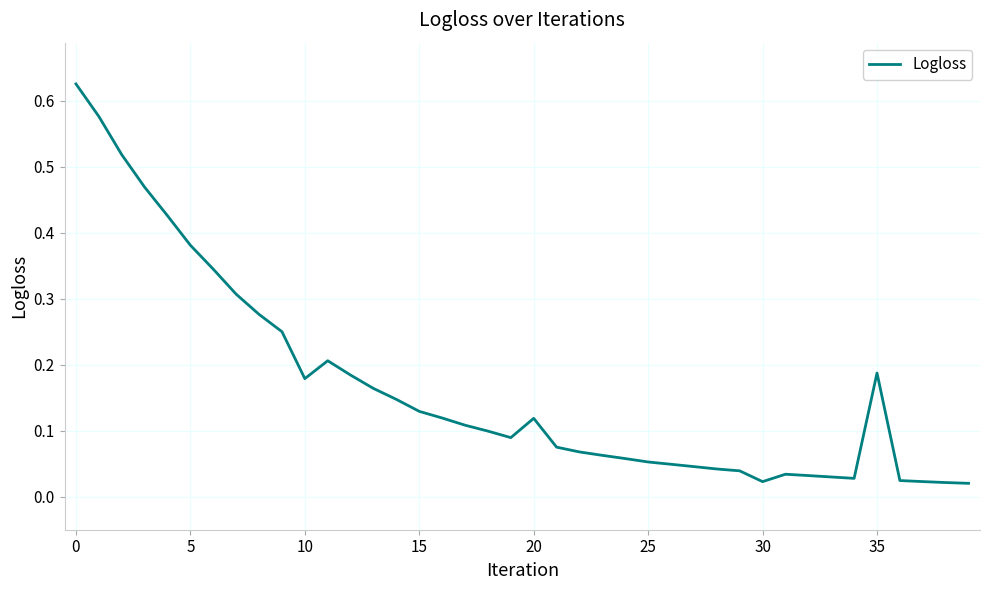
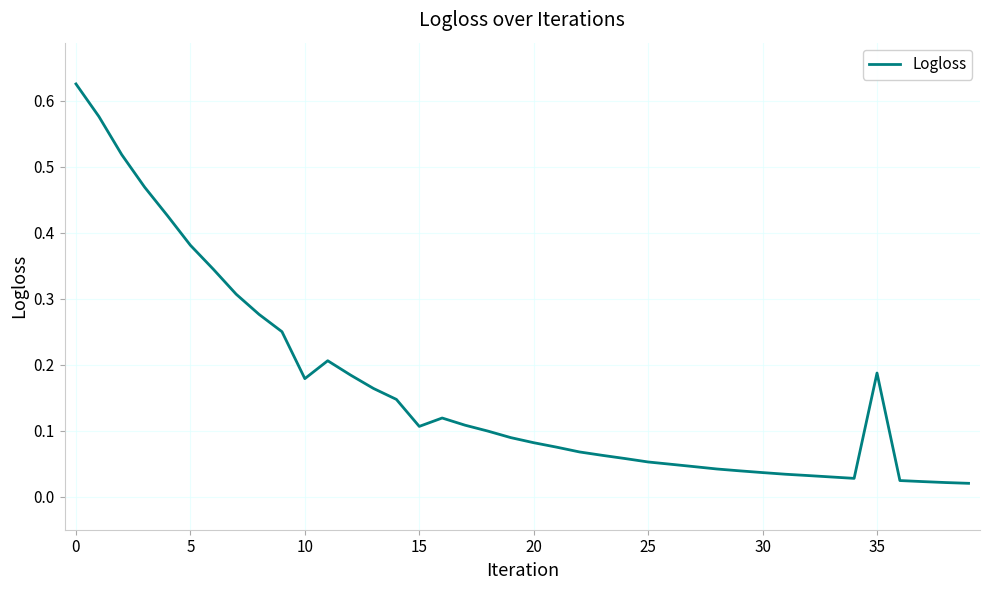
15: 0.13 -> 0.11
20: 0.12 -> 0.08
30: 0.02 -> 0.04
